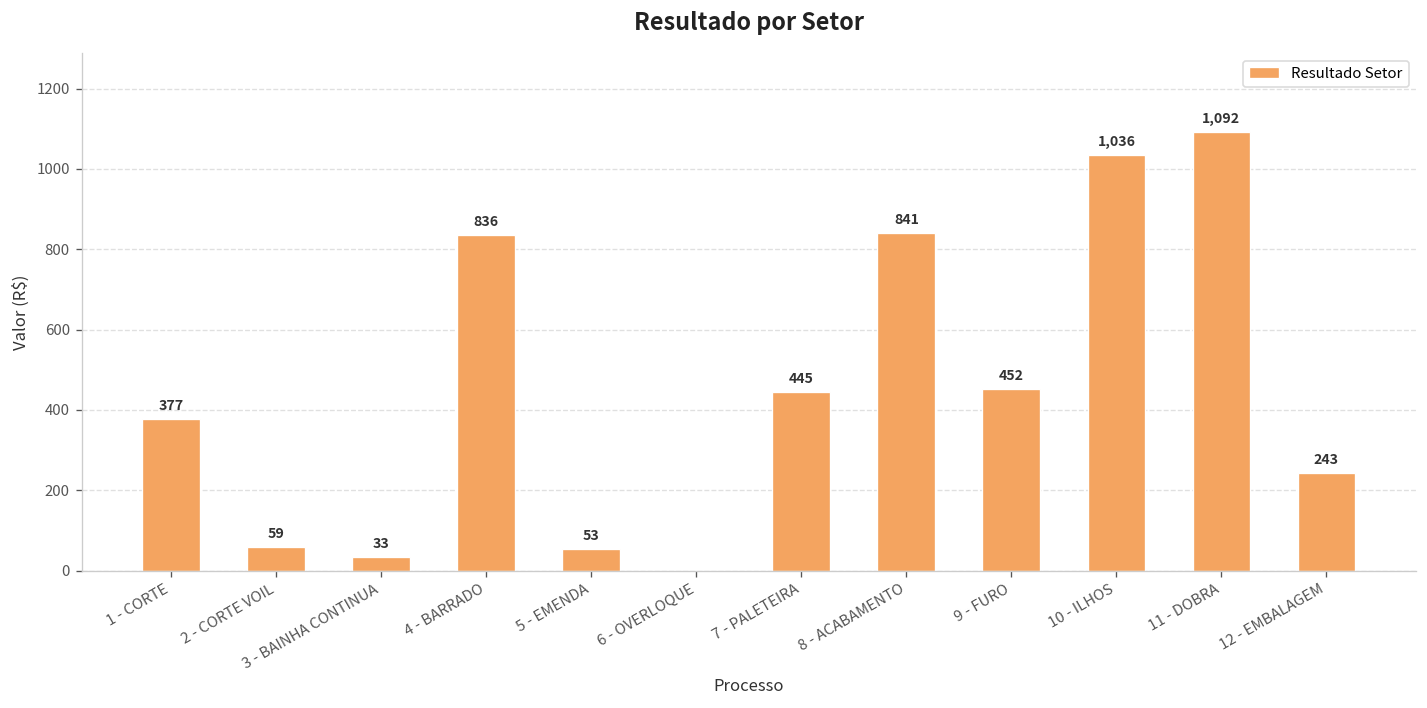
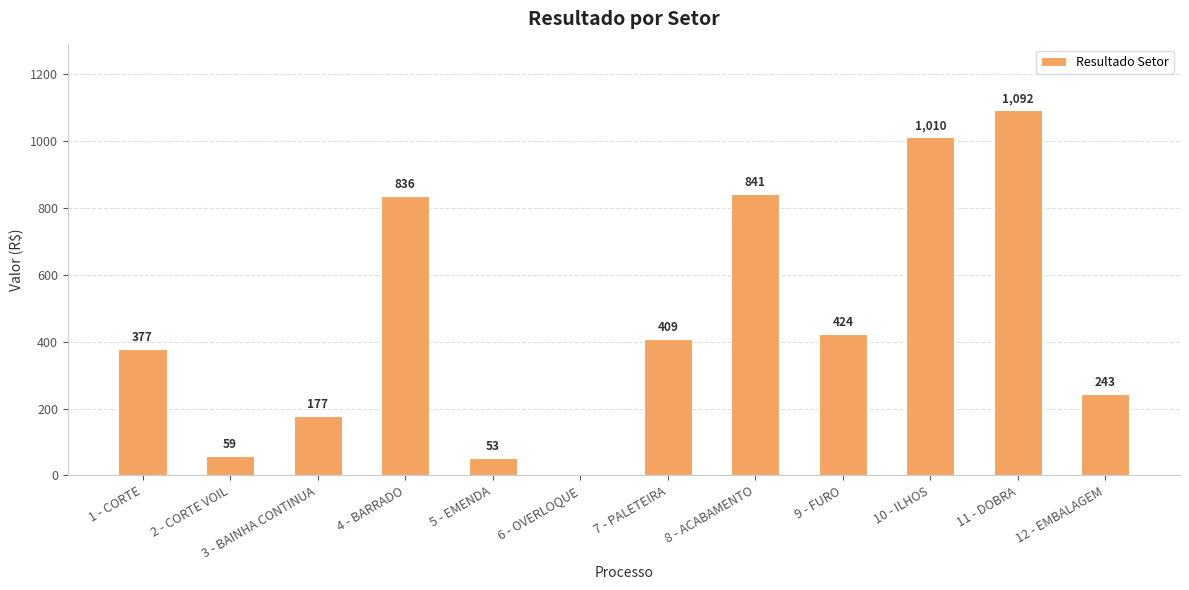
3 - BAINHA CONTINUA: 33 -> 177
7 - PALETEIRA: 445 -> 409
9 - FURO: 452 -> 424
10 - ILHOS: 1,036 -> 1,010
